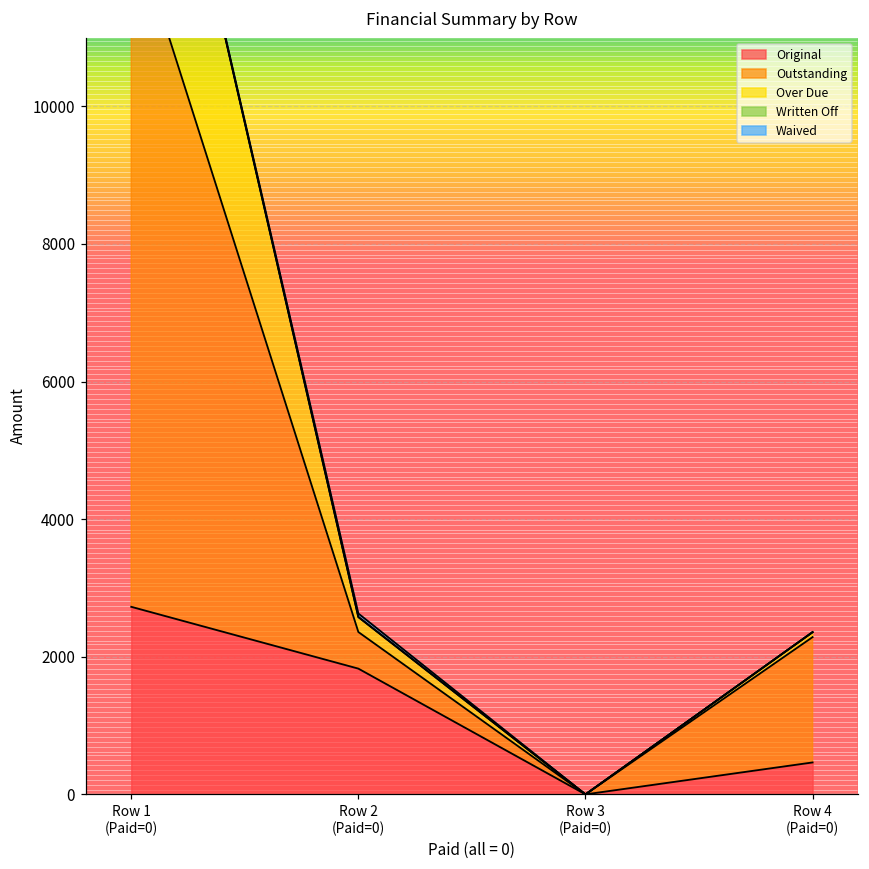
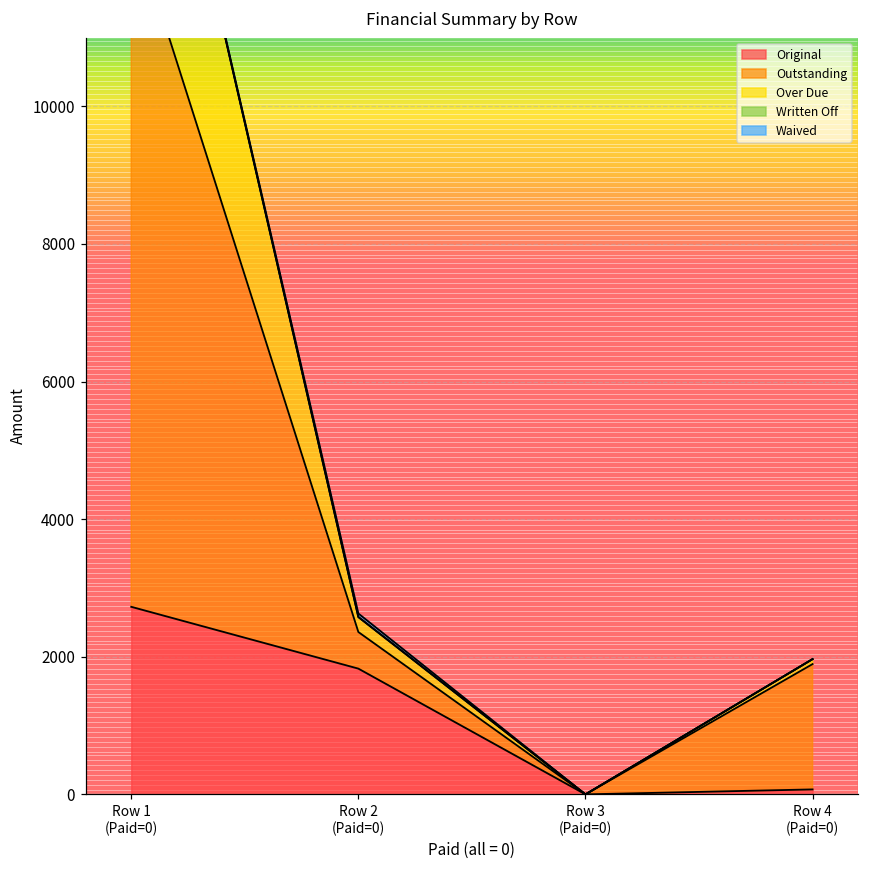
Original, Row 4 (Paid=0): 500 -> 100
